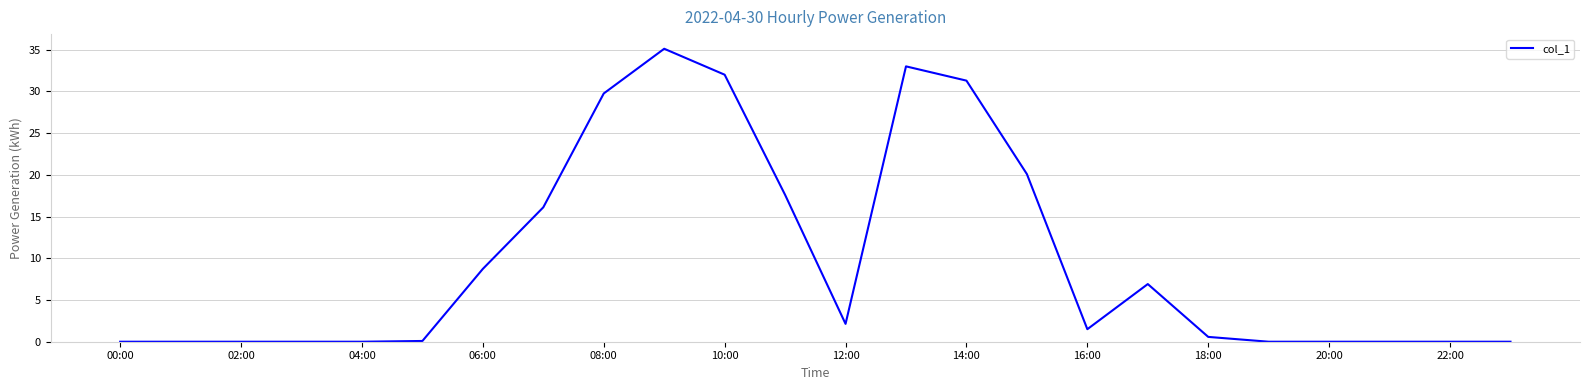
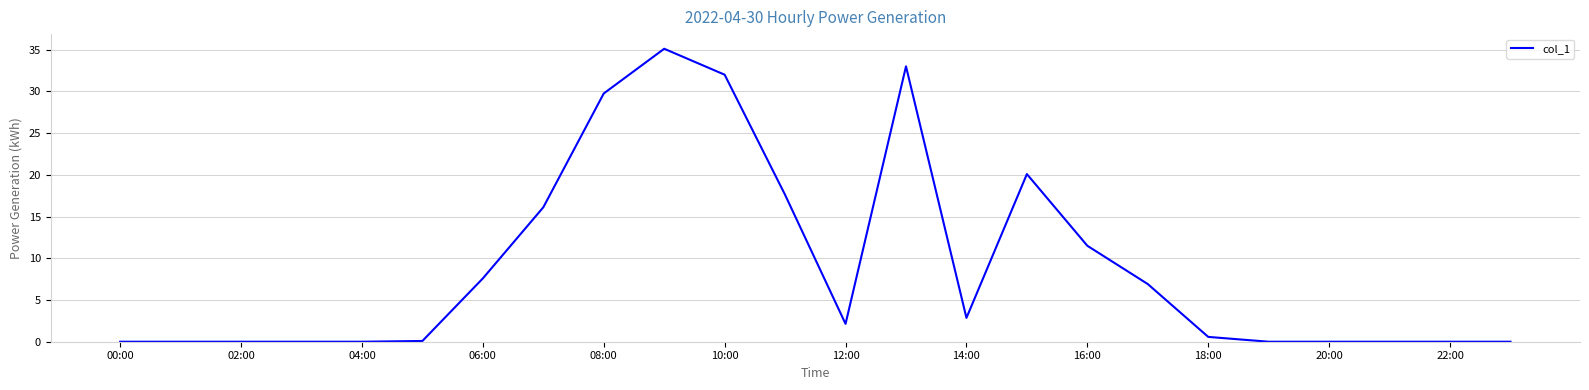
06:00: 9 -> 8
14:00: 31 -> 3
16:00: 2 -> 12
